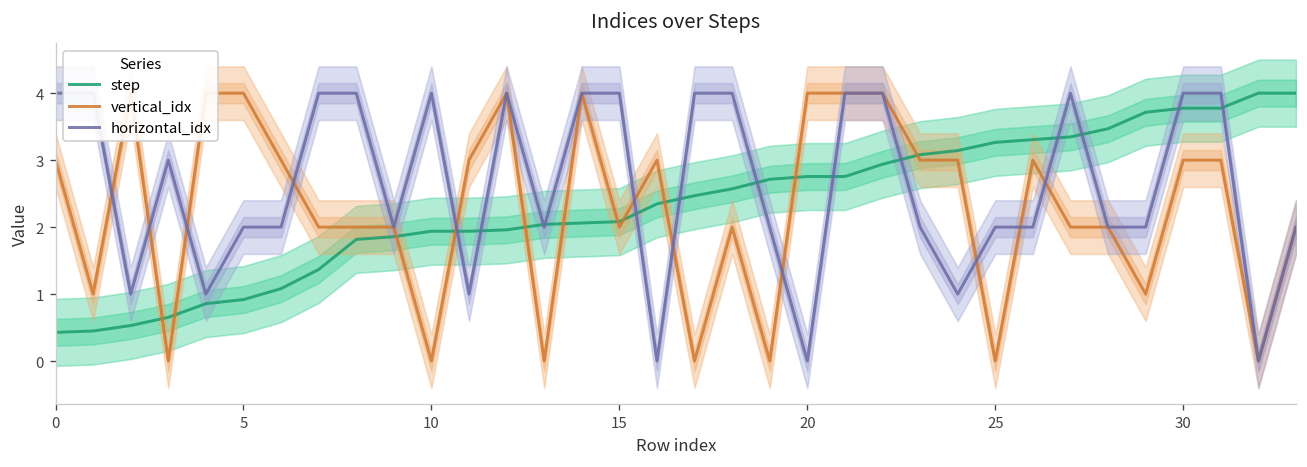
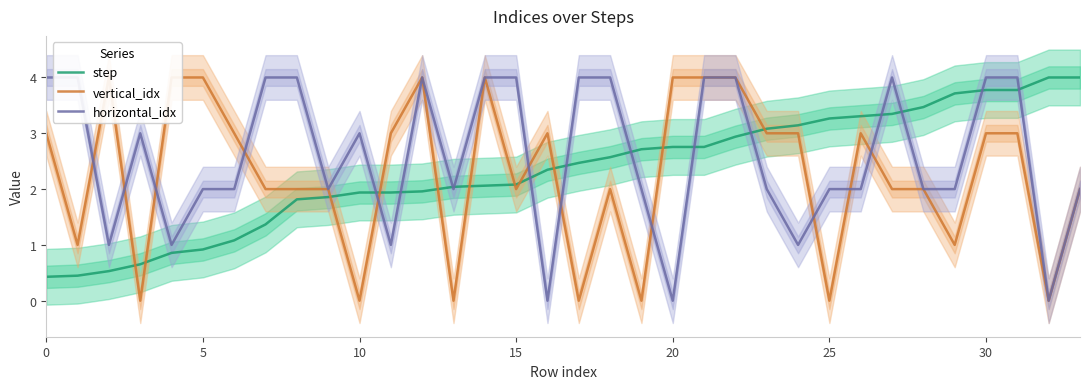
horizontal_idx, 10: 4 -> 3
